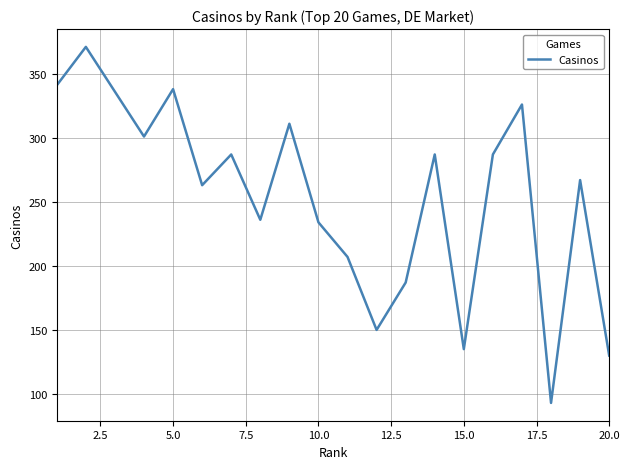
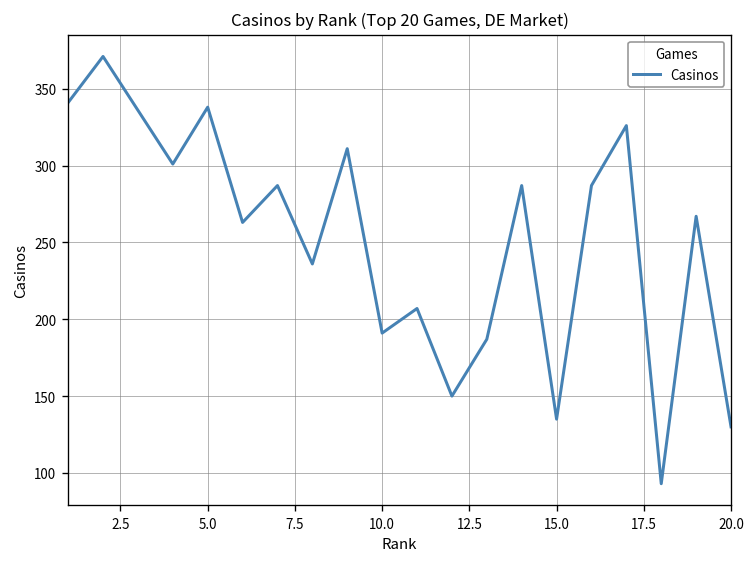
10.0: 234 -> 191
